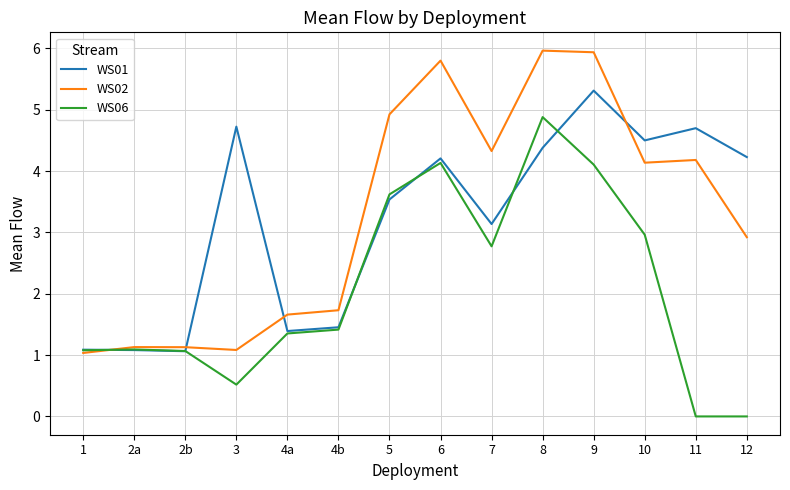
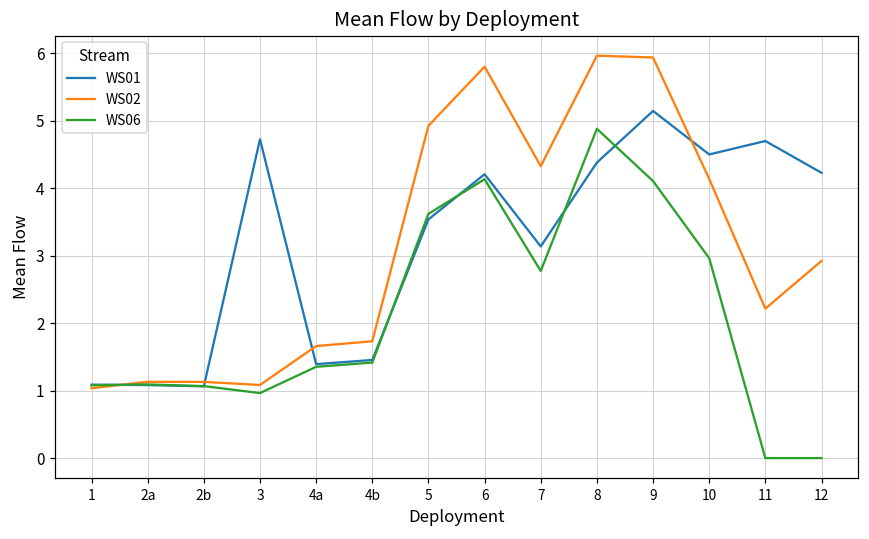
WS06, 3: 0.5 -> 1.0
WS01, 9: 5.3 -> 5.1
WS02, 11: 4.2 -> 2.2
